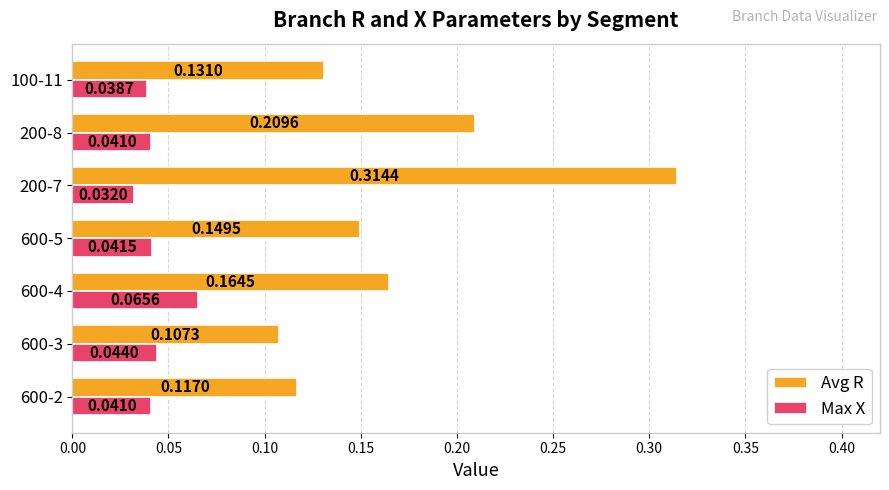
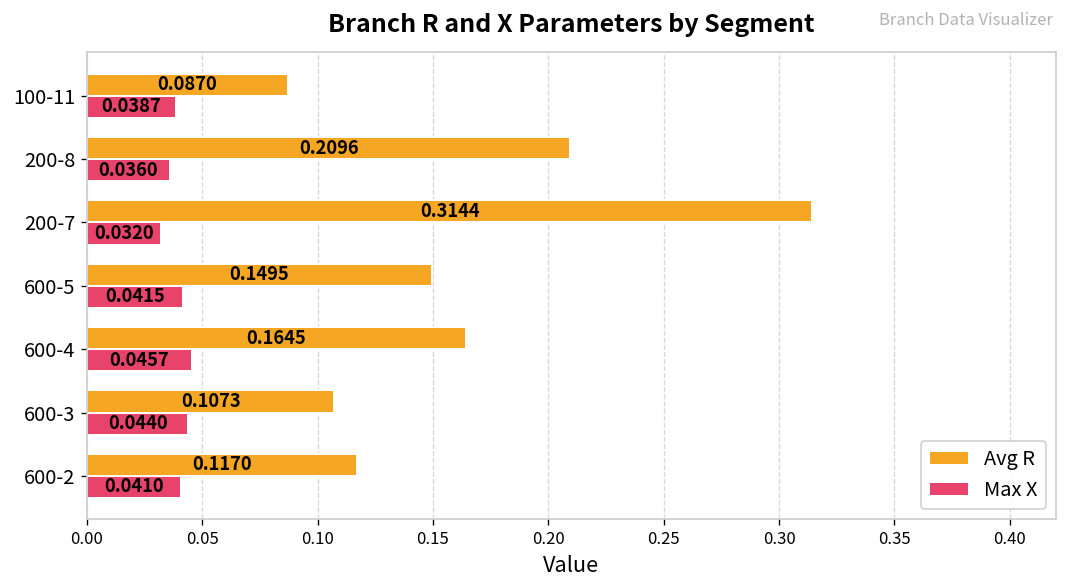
Avg R, 100-11: 0.1310 -> 0.0870
Max X, 200-8: 0.0410 -> 0.0360
Max X, 600-4: 0.0656 -> 0.0457
